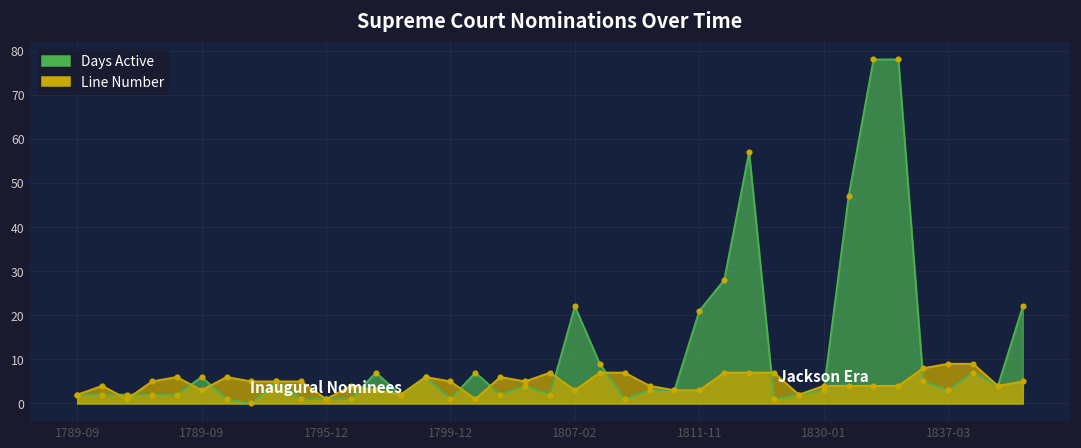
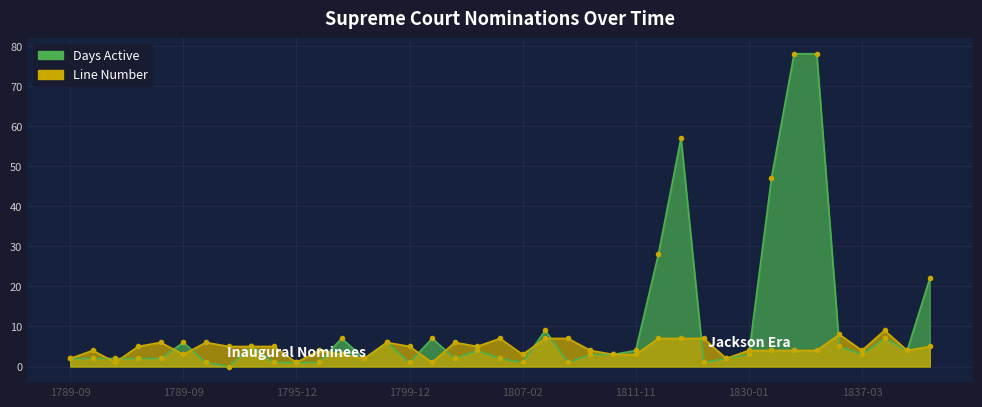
Days Active, 1807-02: 22 -> 1
Days Active, 1811-11: 21 -> 4
Line Number, 1837-03: 9 -> 4
